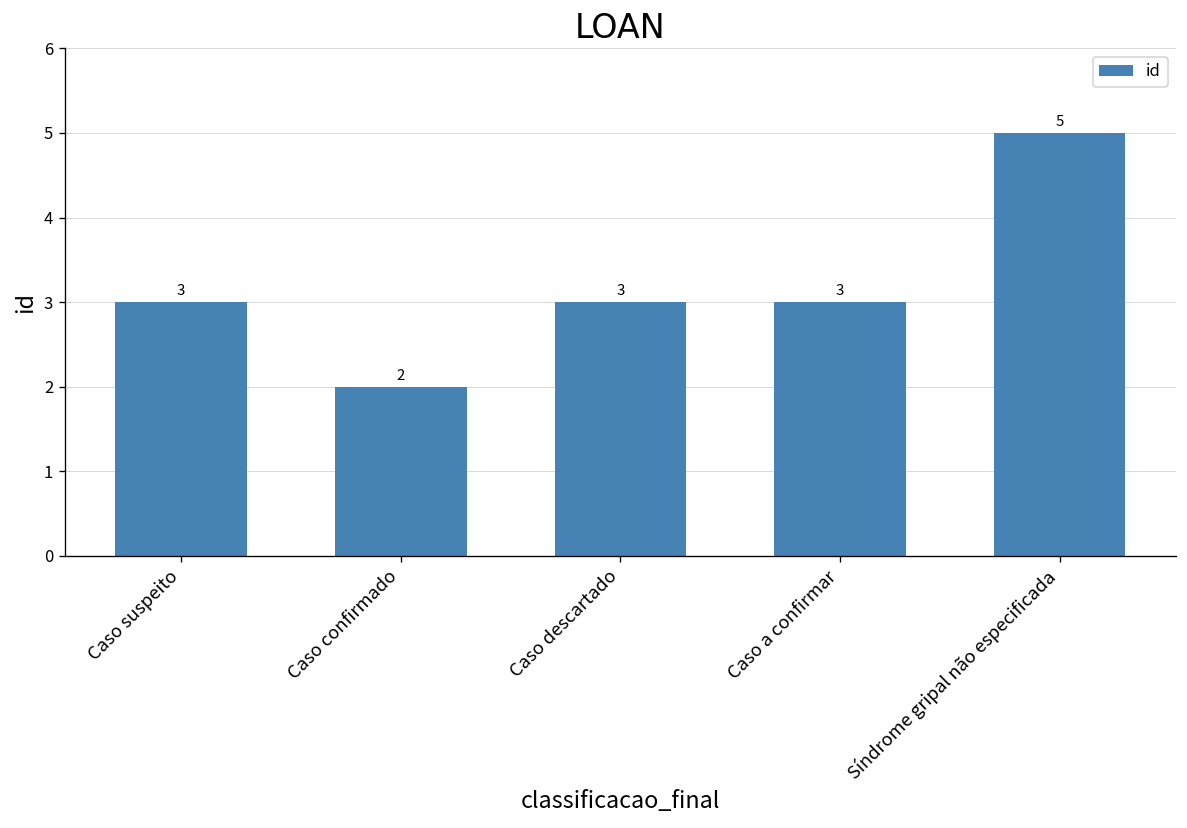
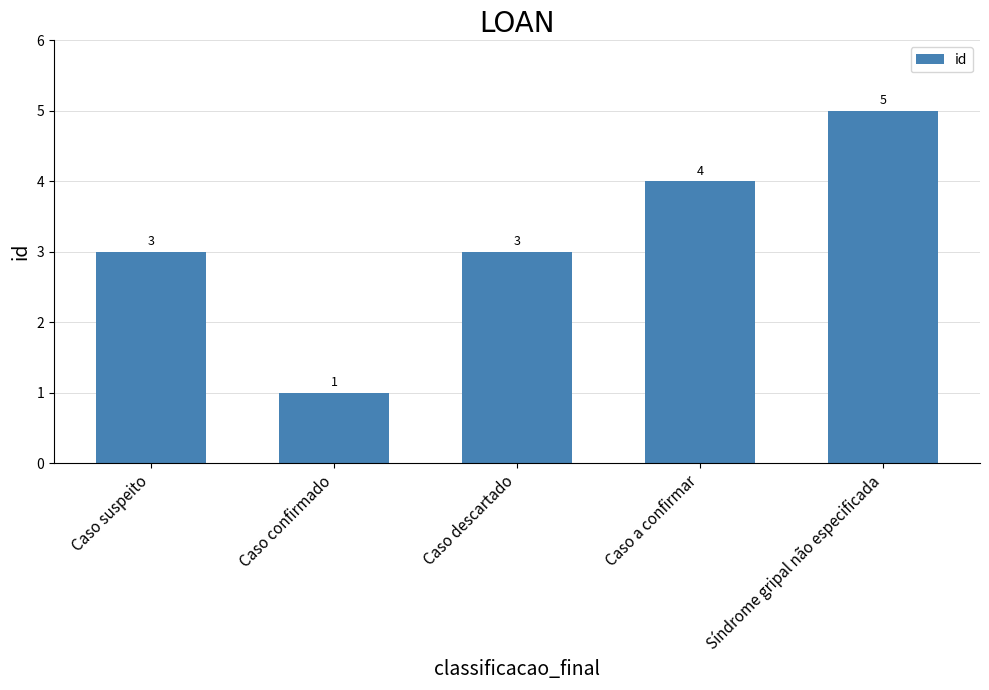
Caso confirmado: 2 -> 1
Caso a confirmar: 3 -> 4
